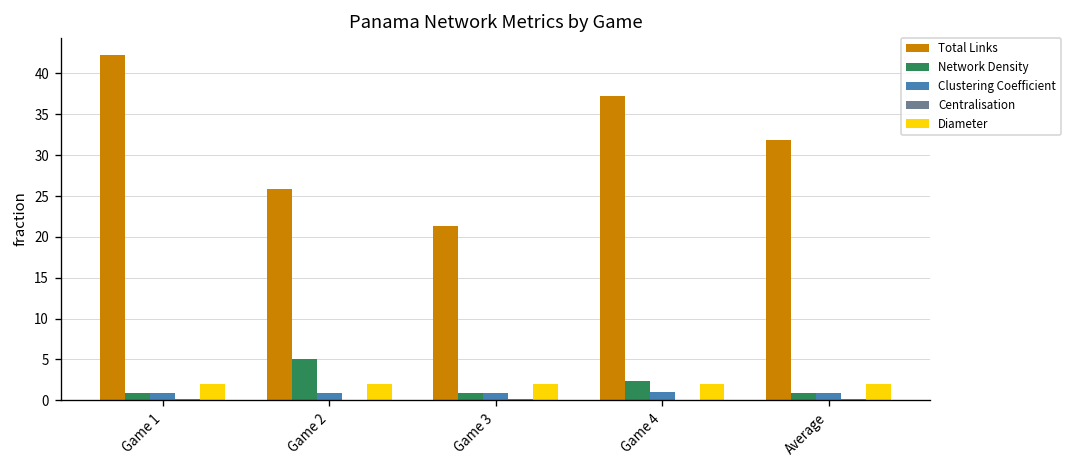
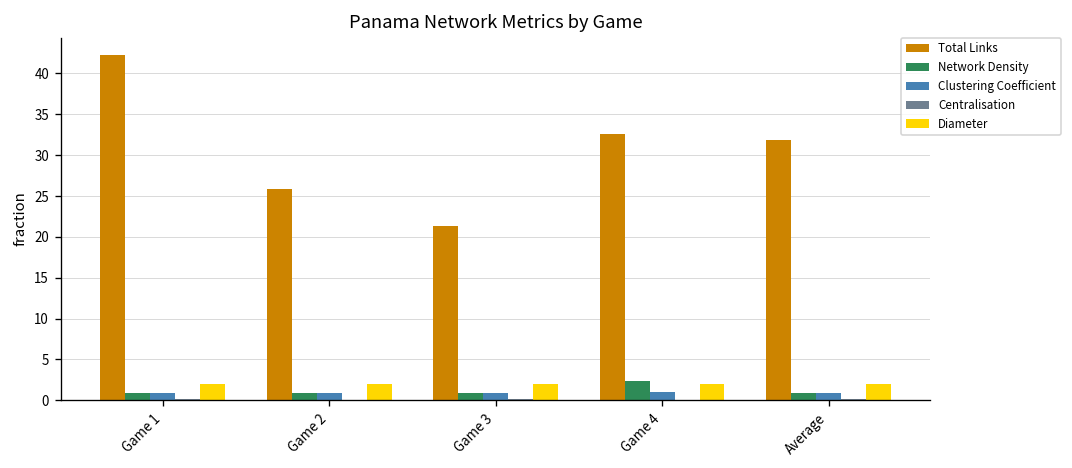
Network Density, Game 2: 5 -> 1
Total Links, Game 4: 37 -> 33
